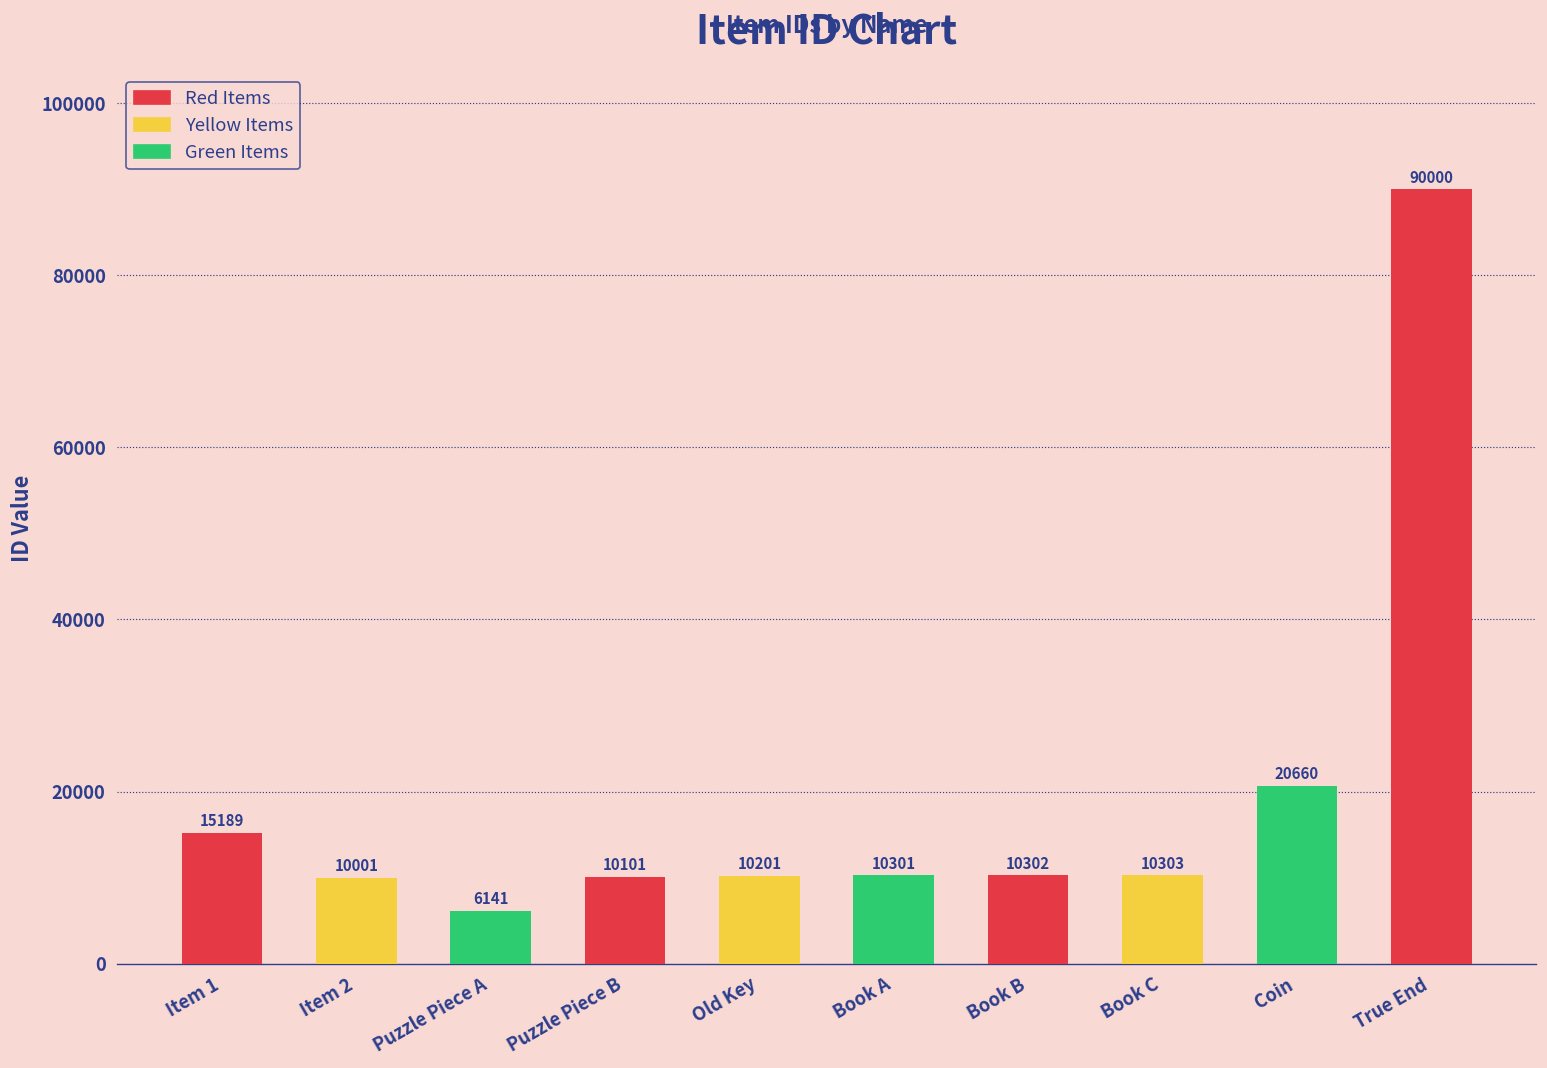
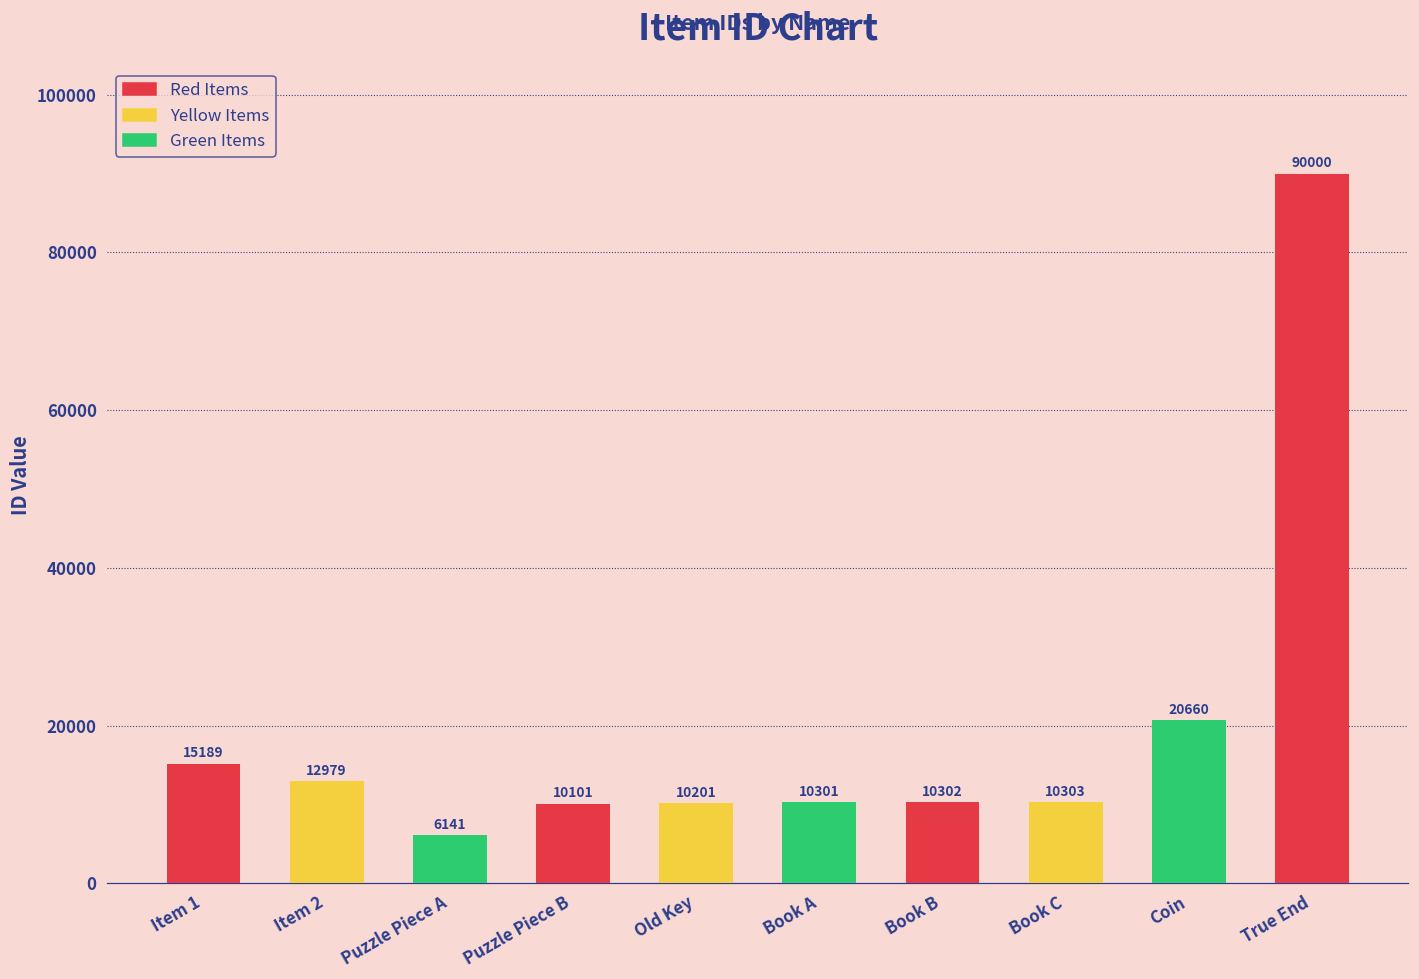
Item 2: 10001 -> 12979
